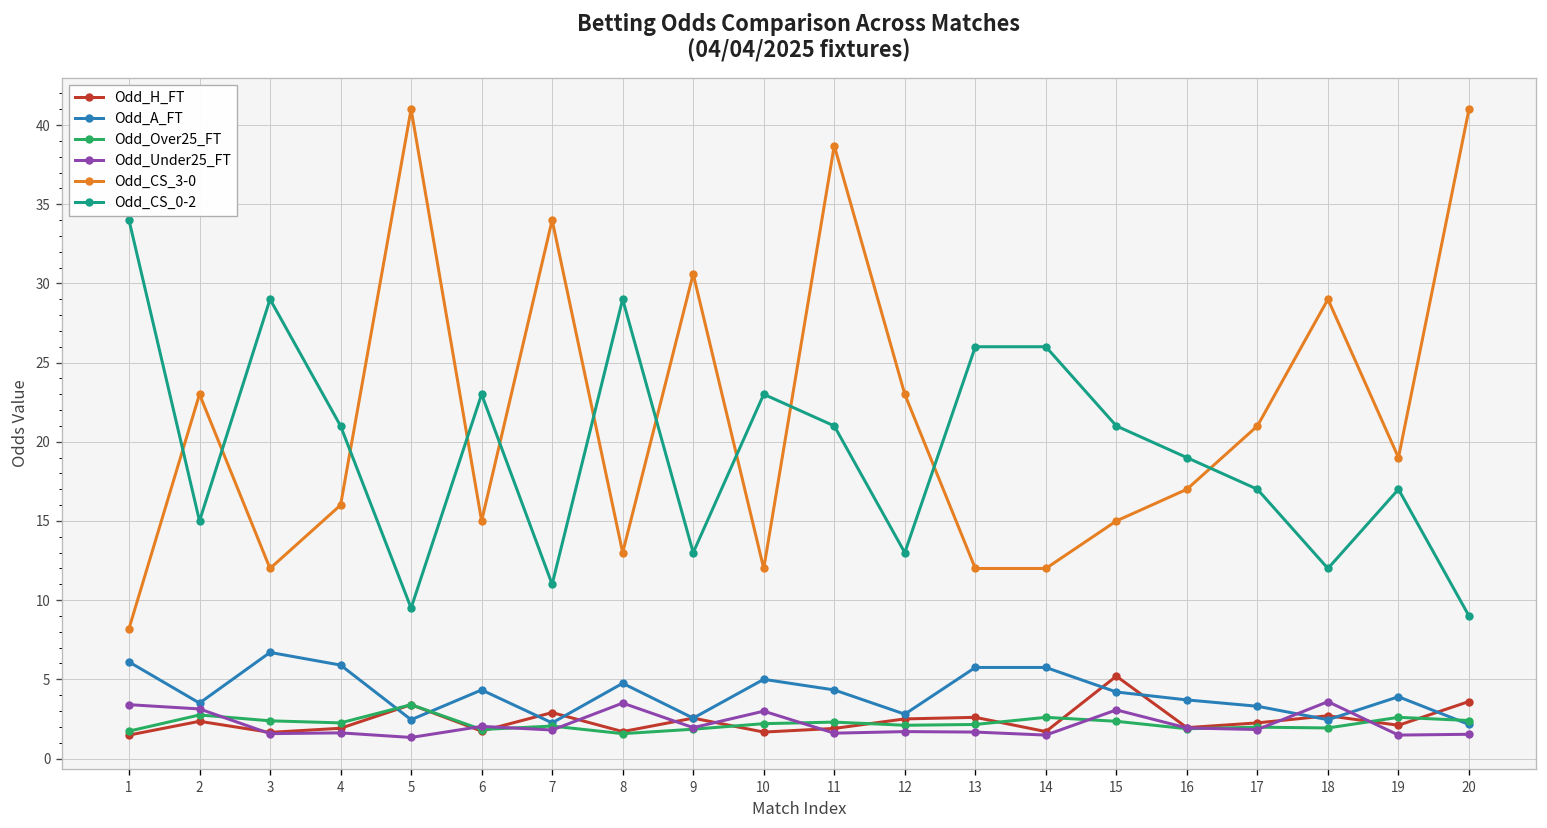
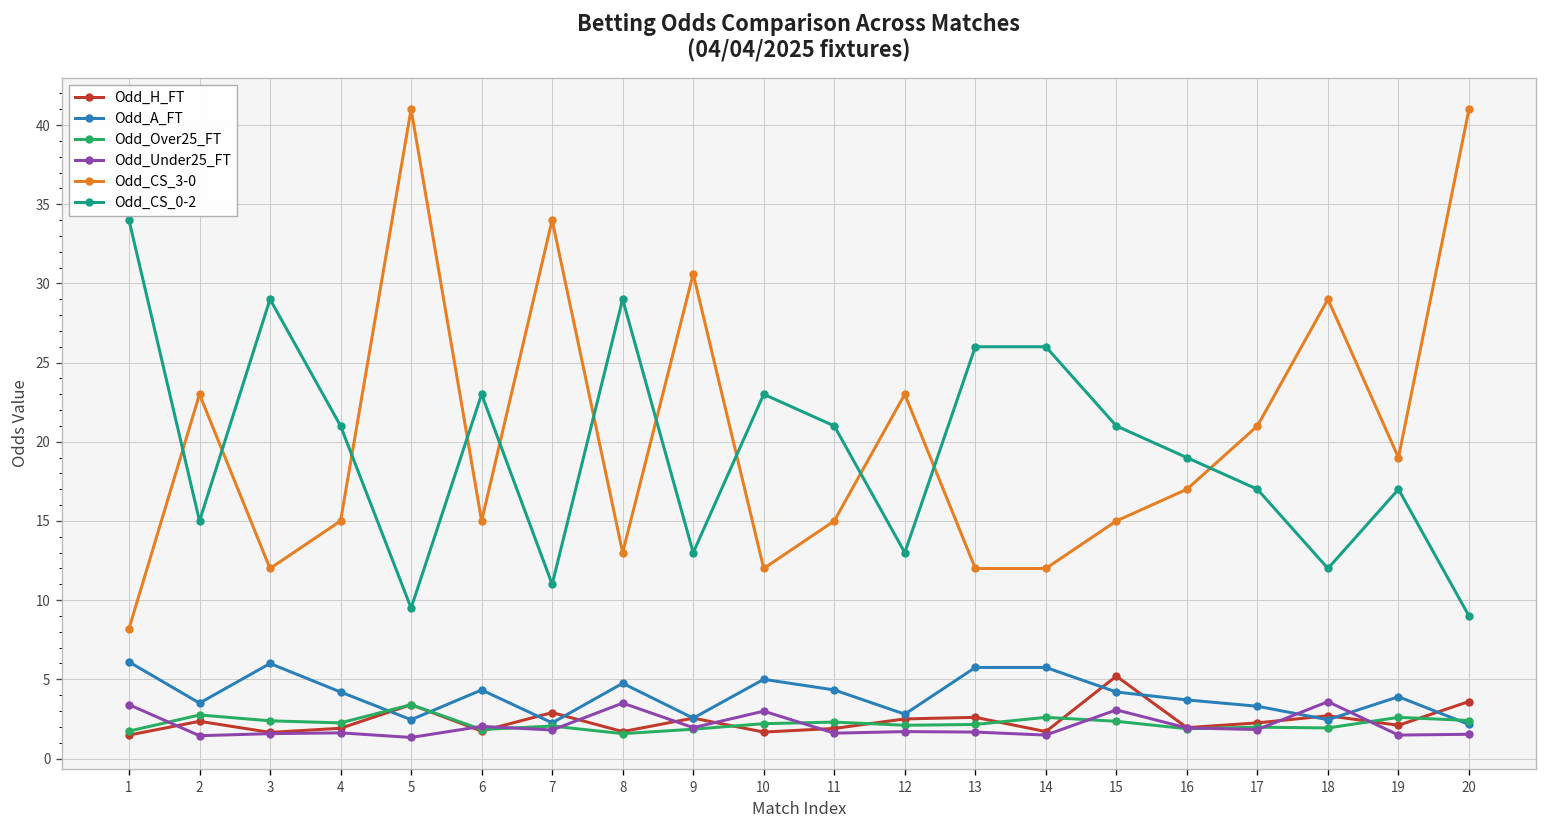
Odd_Under25_FT, 2: 3.1 -> 1.4
Odd_A_FT, 3: 6.7 -> 6.0
Odd_A_FT, 4: 5.9 -> 4.2
Odd_CS_3-0, 4: 16 -> 15
Odd_CS_3-0, 11: 38.7 -> 15.0
